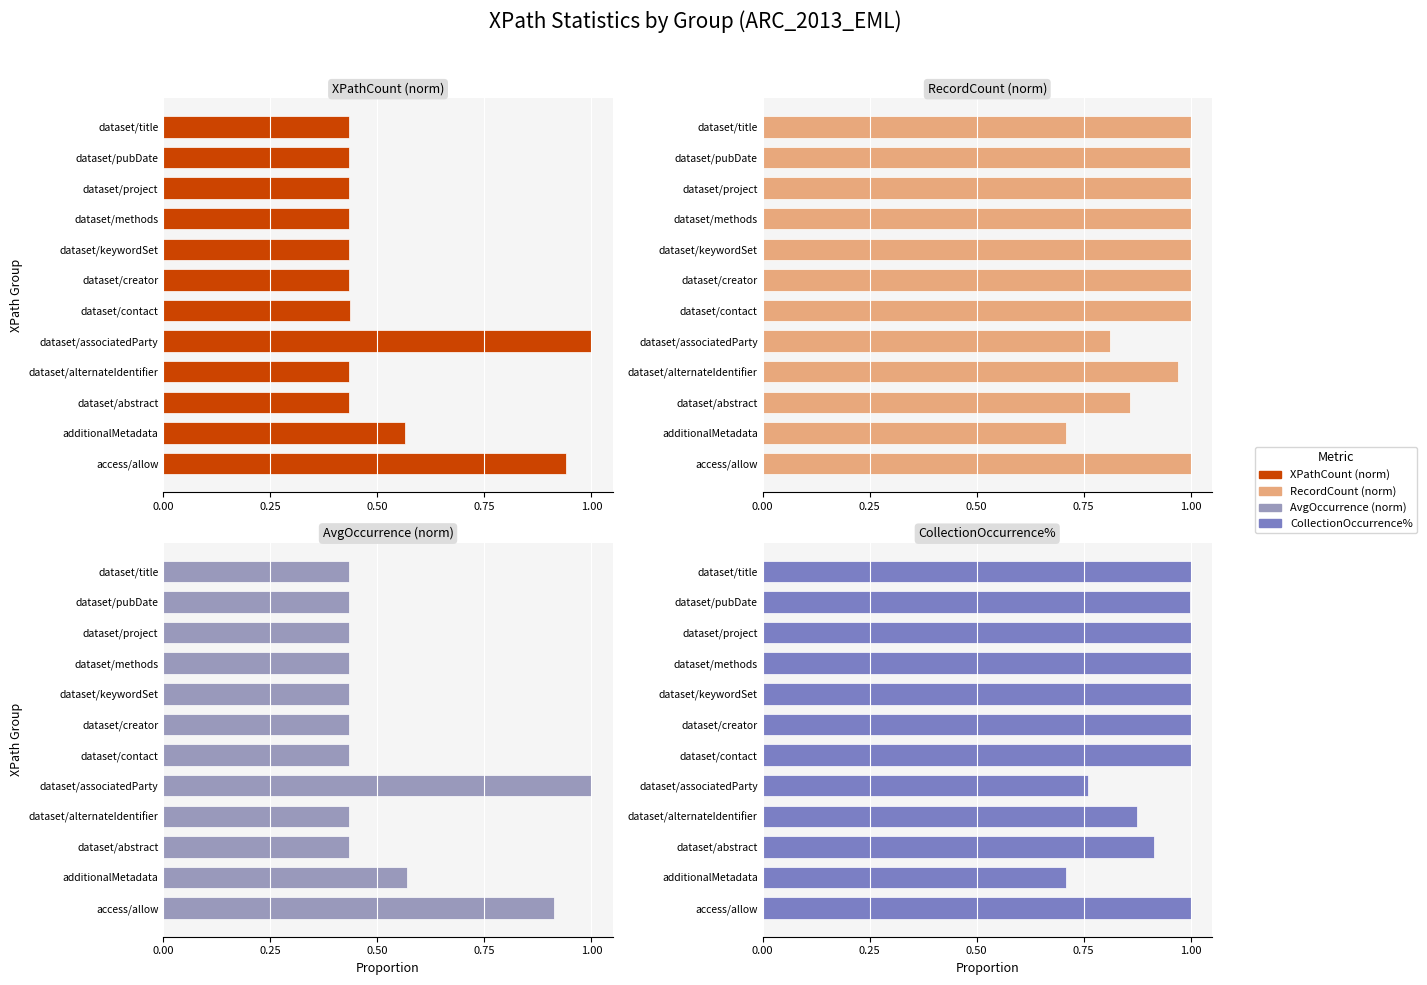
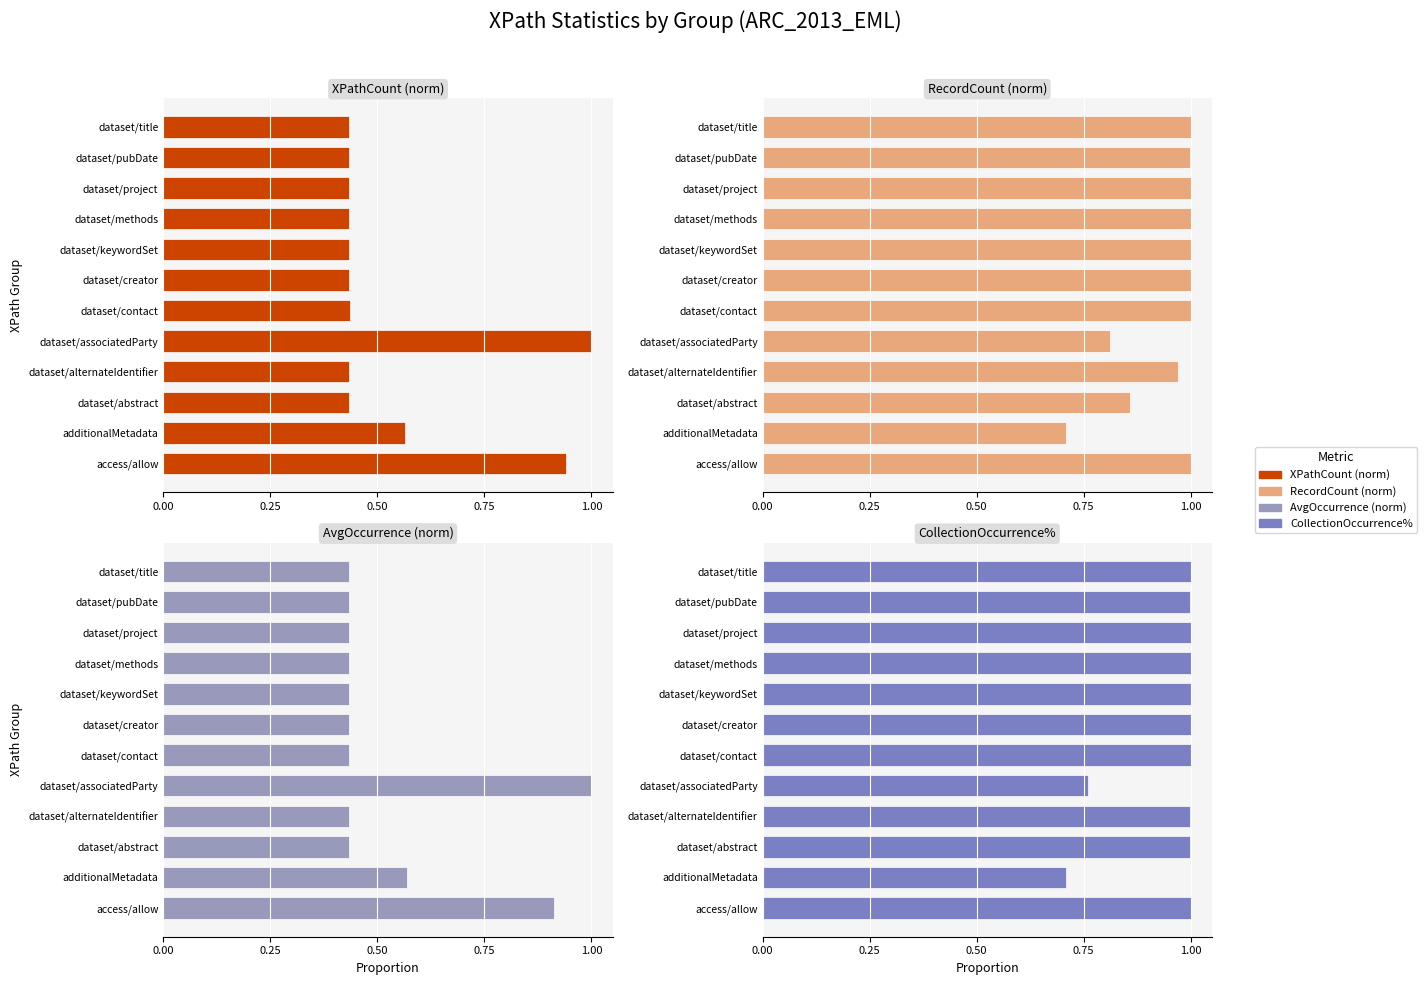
CollectionOccurrence%, dataset/alternateIdentifier: 0.87 -> 1.00
CollectionOccurrence%, dataset/abstract: 0.92 -> 1.00
